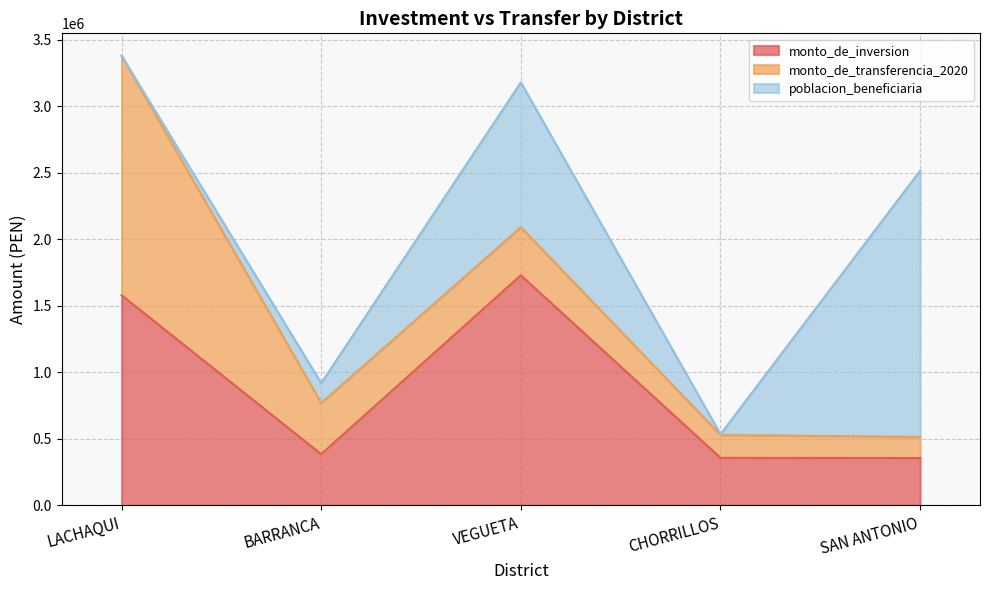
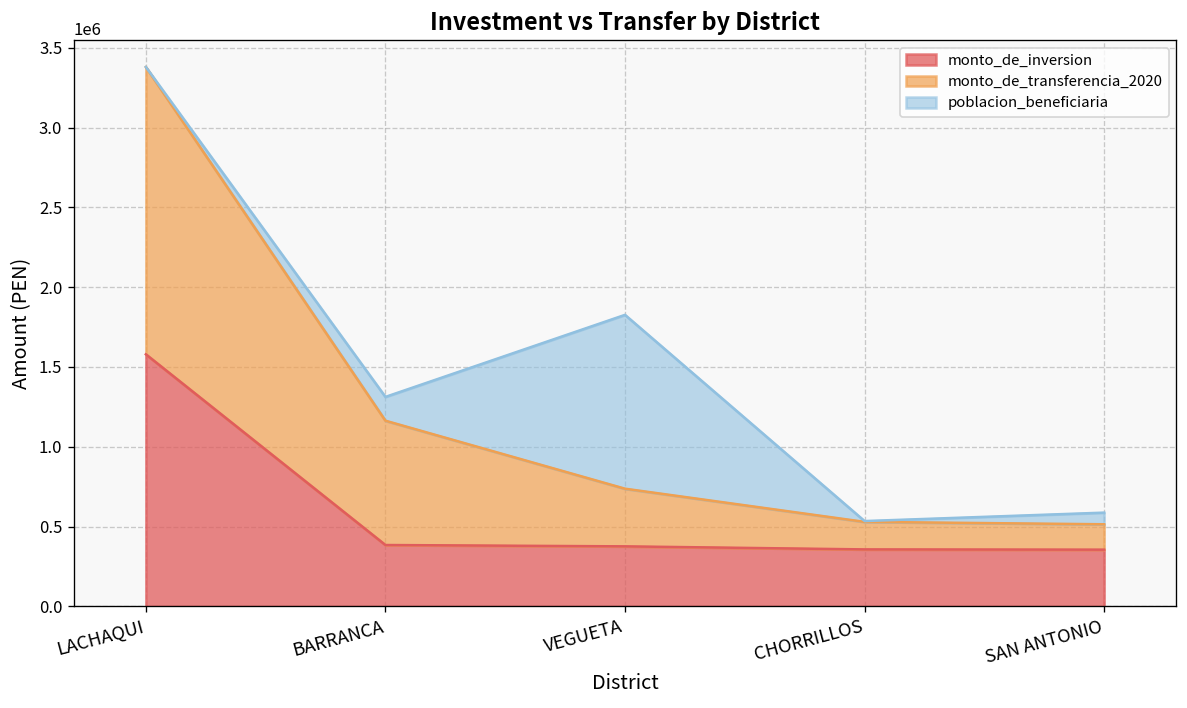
monto_de_transferencia_2020, BARRANCA: 380000 -> 780000
monto_de_inversion, VEGUETA: 1730000 -> 380000
poblacion_beneficiaria, SAN ANTONIO: 2000000 -> 70000
